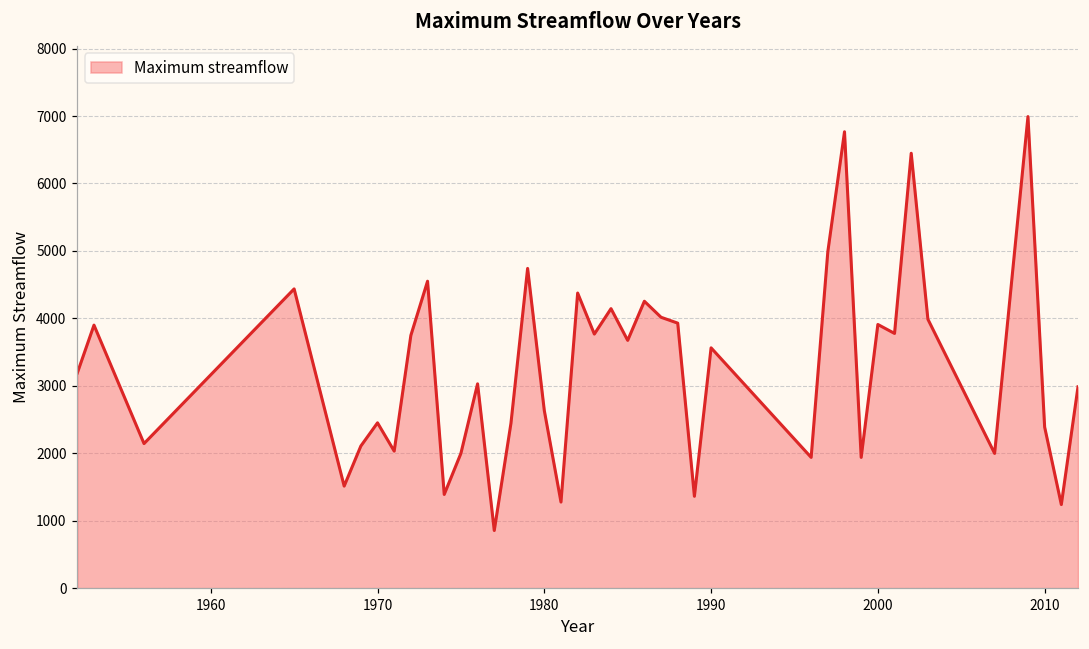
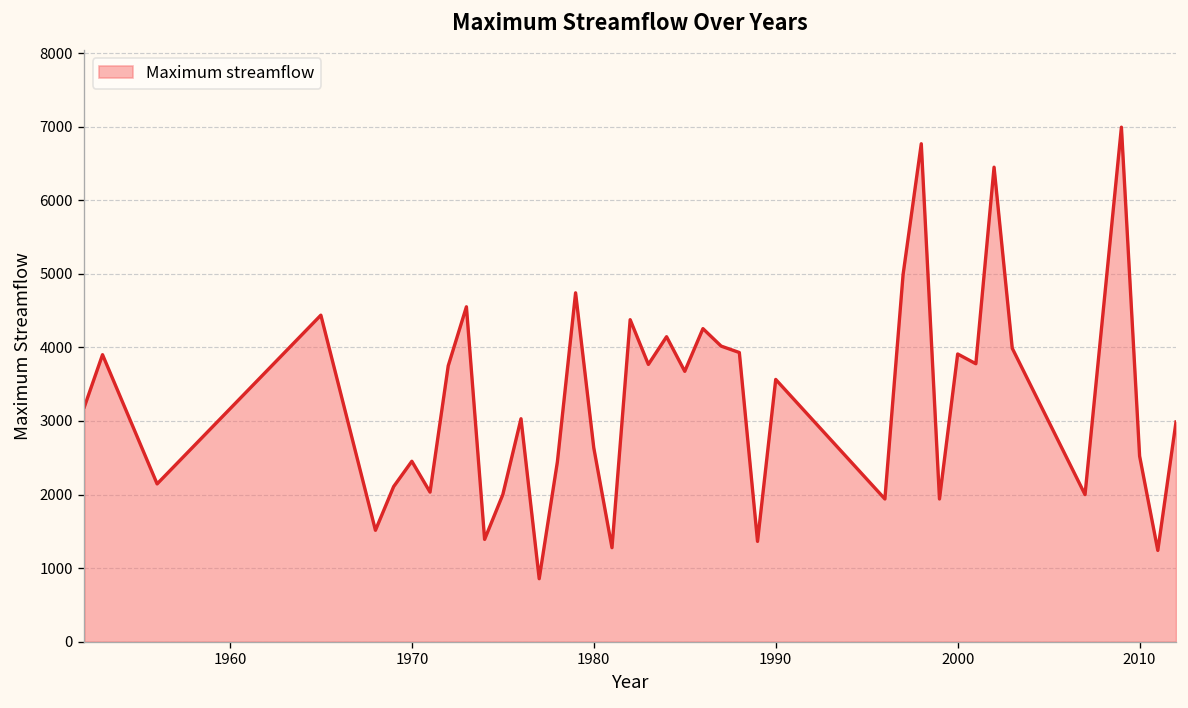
2010: 2400 -> 2500
